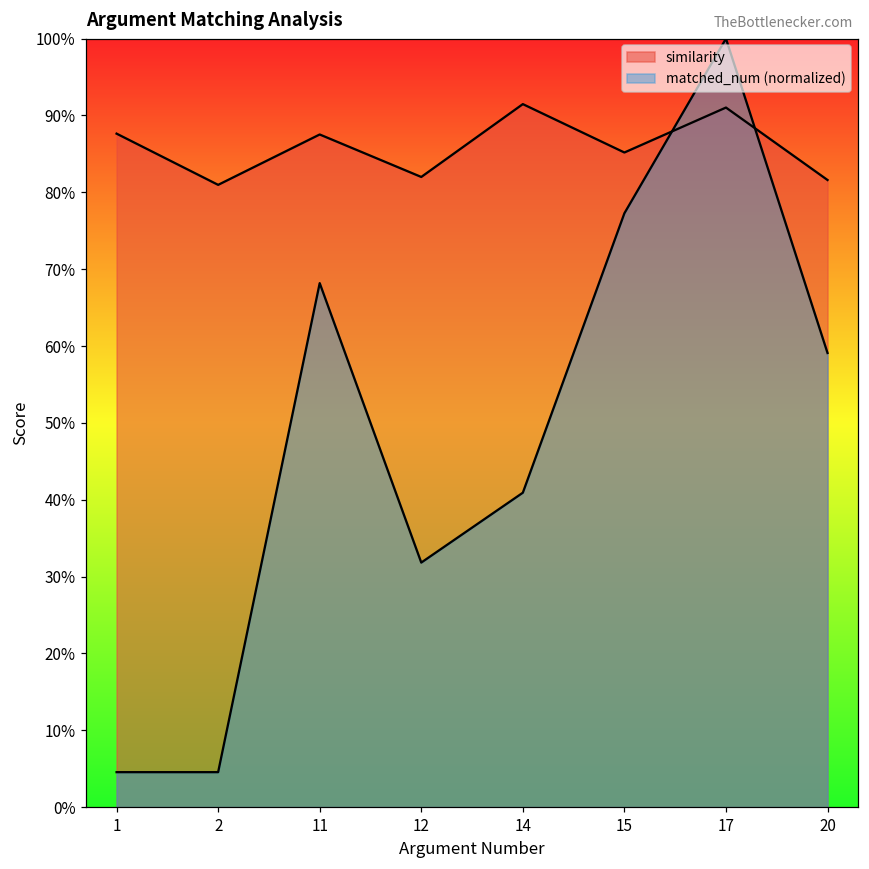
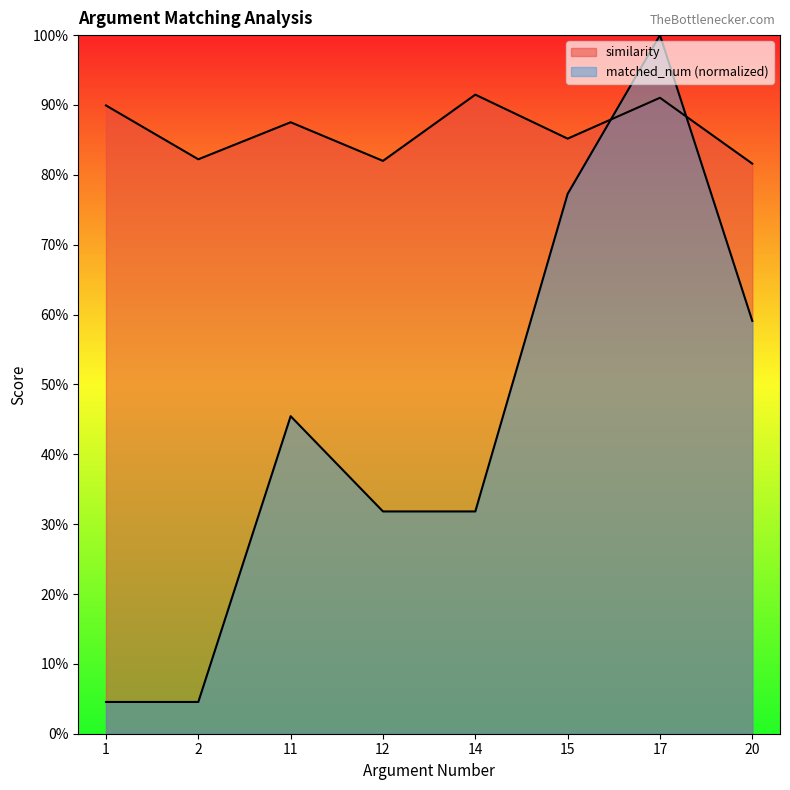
similarity, 1: 88% -> 90%
similarity, 2: 81% -> 82%
matched_num (normalized), 11: 68% -> 45%
matched_num (normalized), 14: 41% -> 32%
